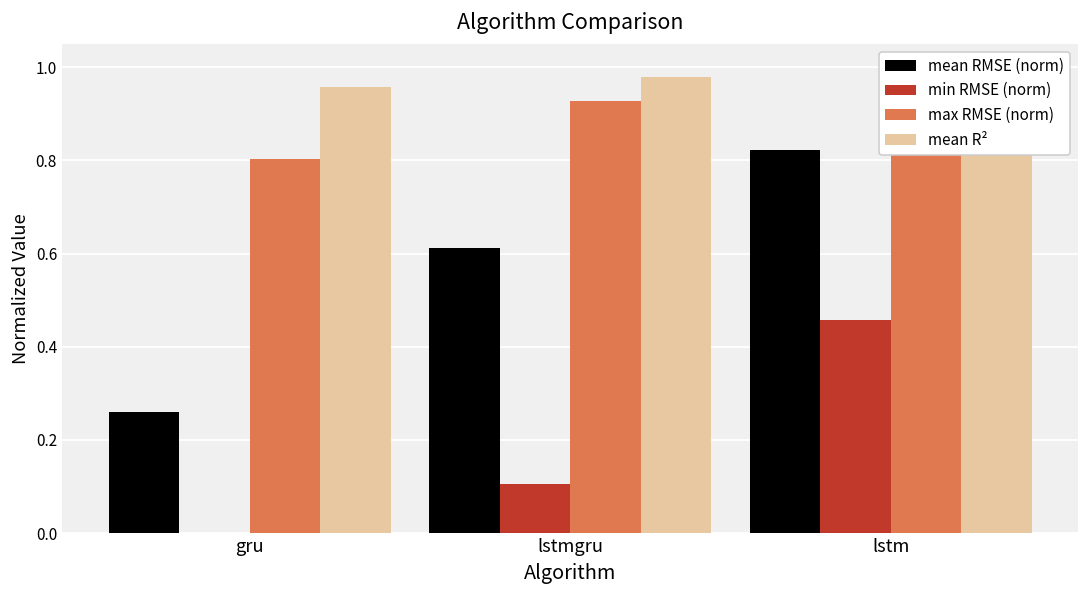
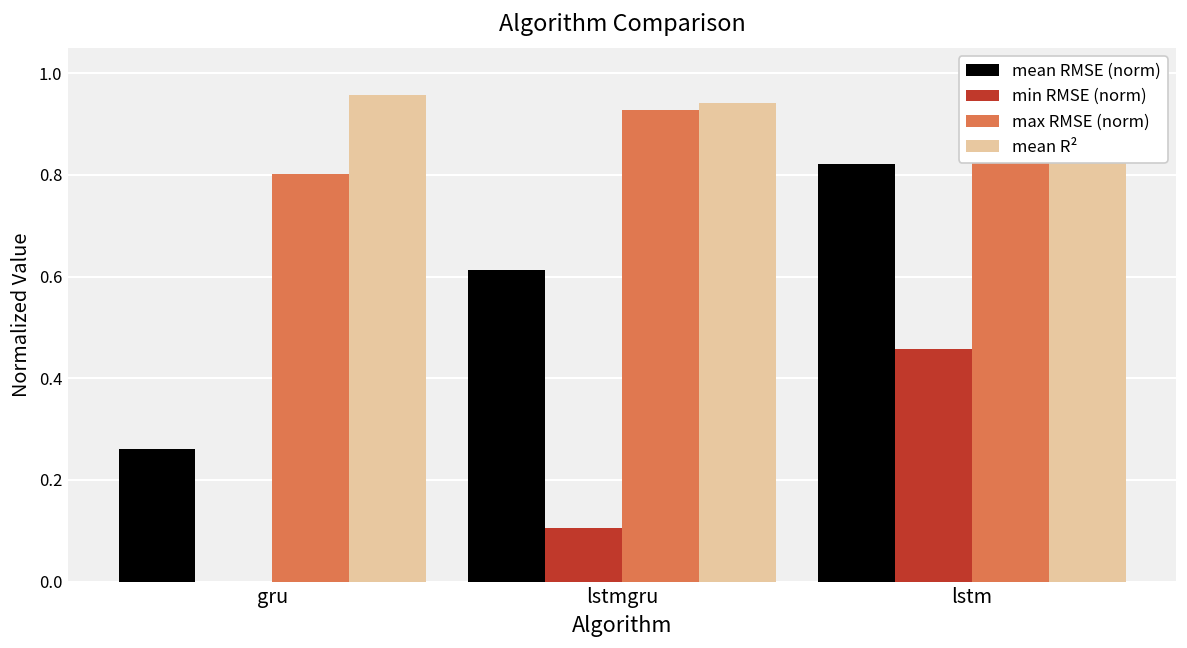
mean R², lstmgru: 0.98 -> 0.94
